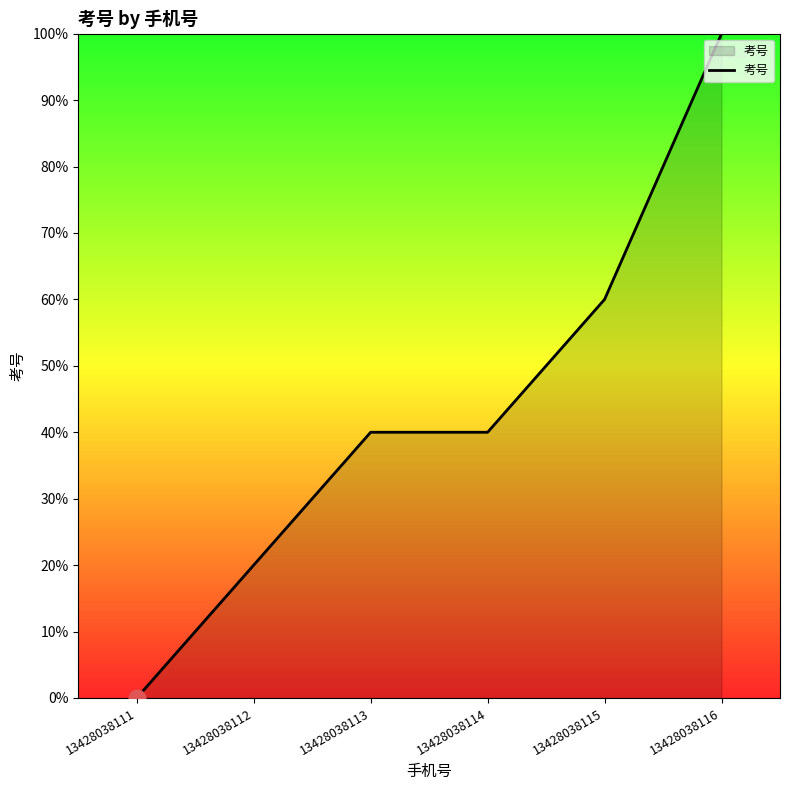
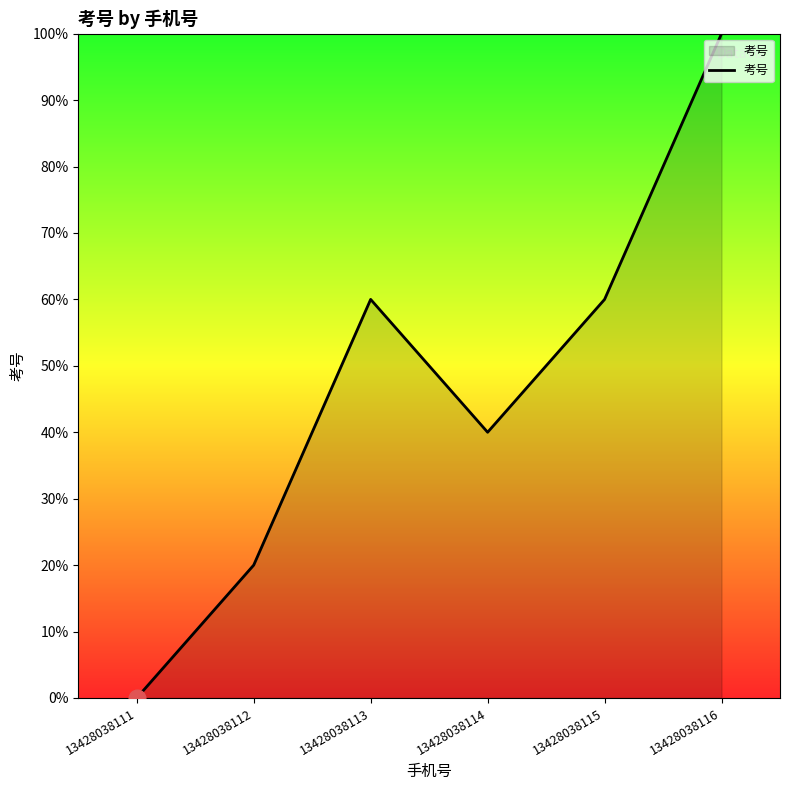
考号, 13428038113: 40% -> 60%
